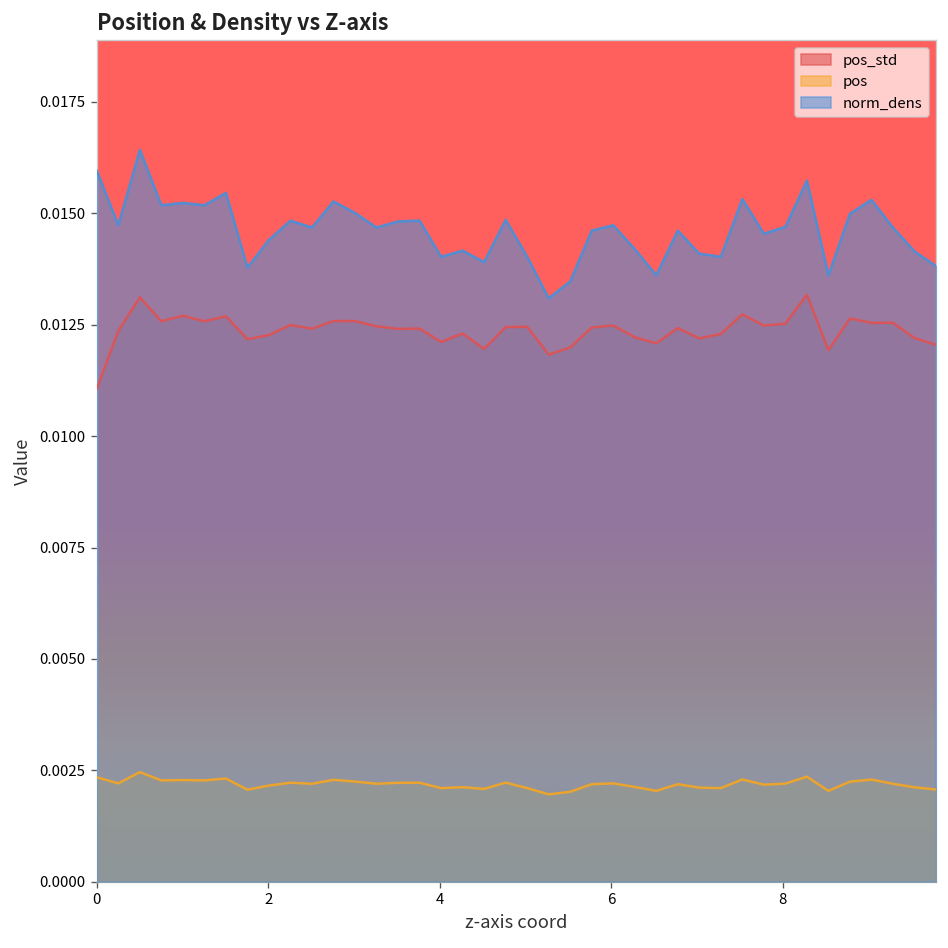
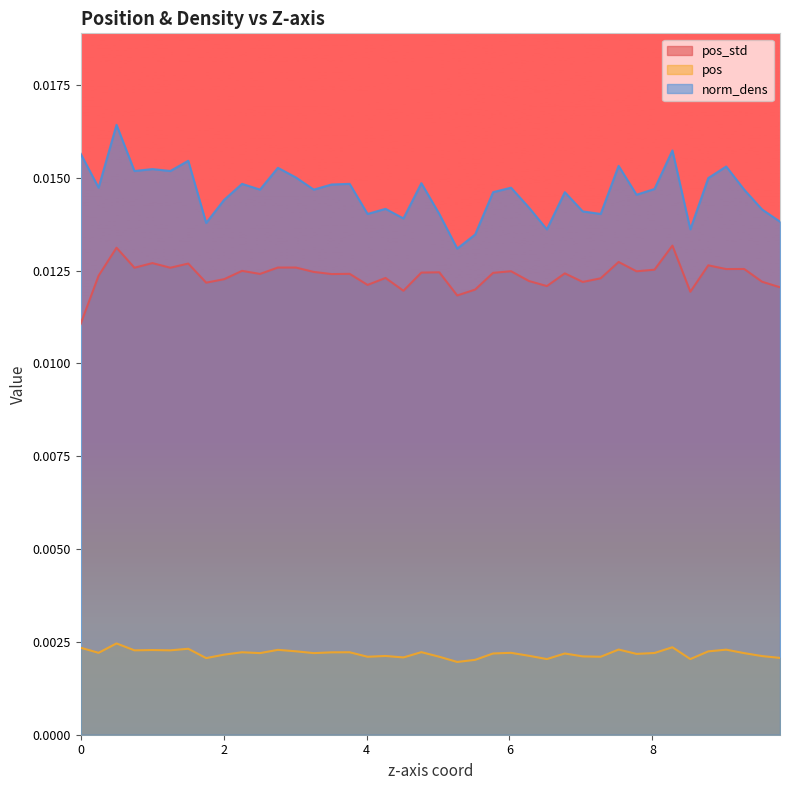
norm_dens, 0: 0.0160 -> 0.0156
